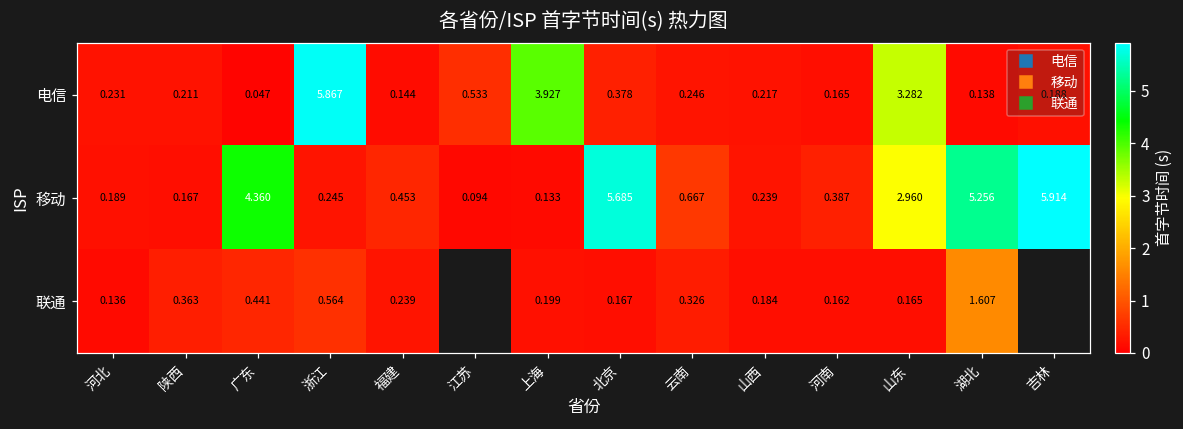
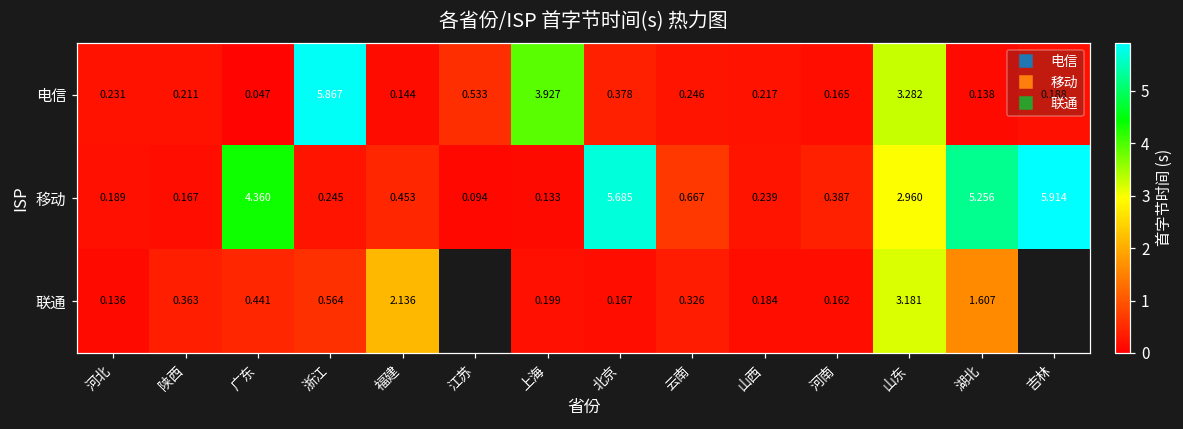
联通, 福建: 0.239 -> 2.136
联通, 山东: 0.165 -> 3.181
